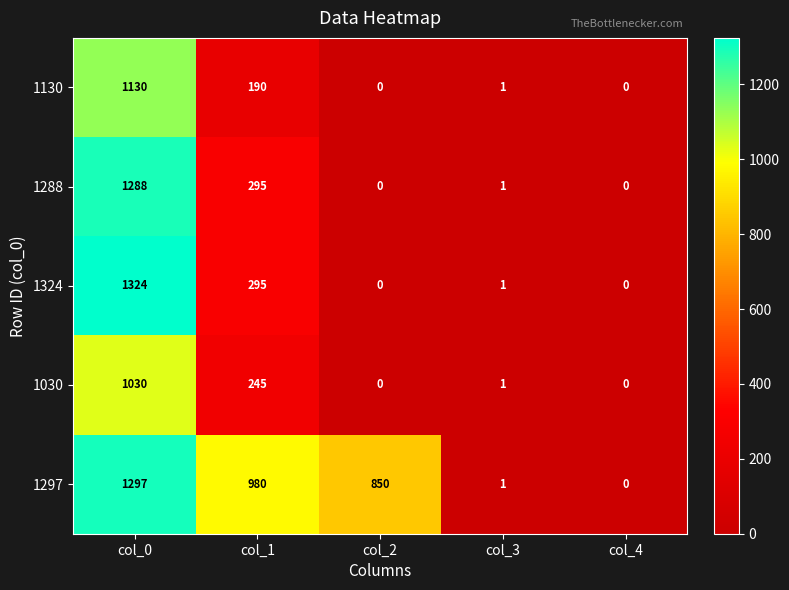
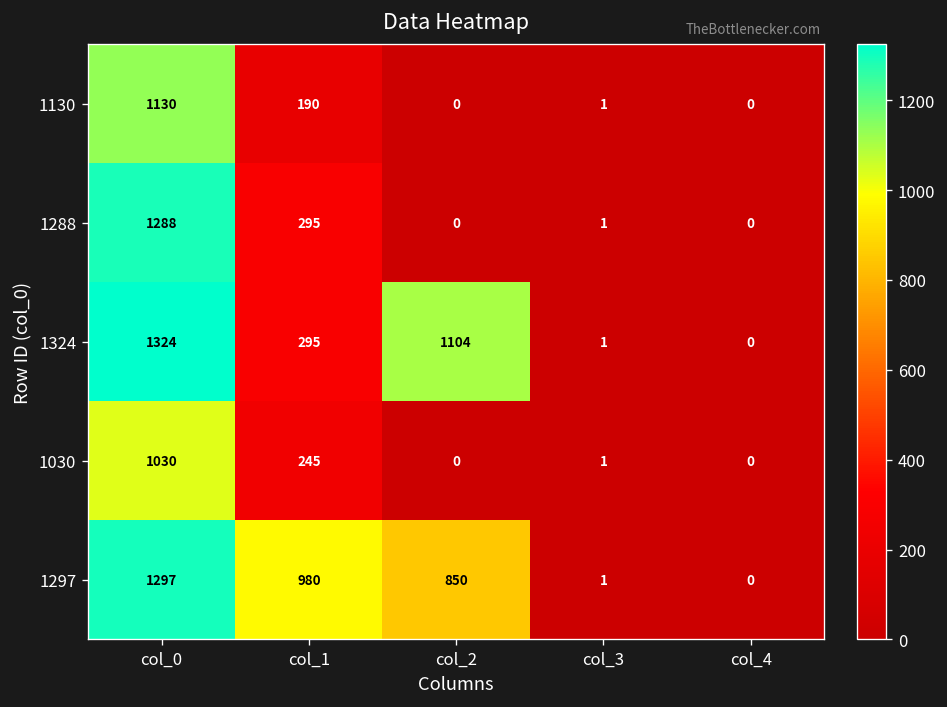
1324, col_2: 0 -> 1104
